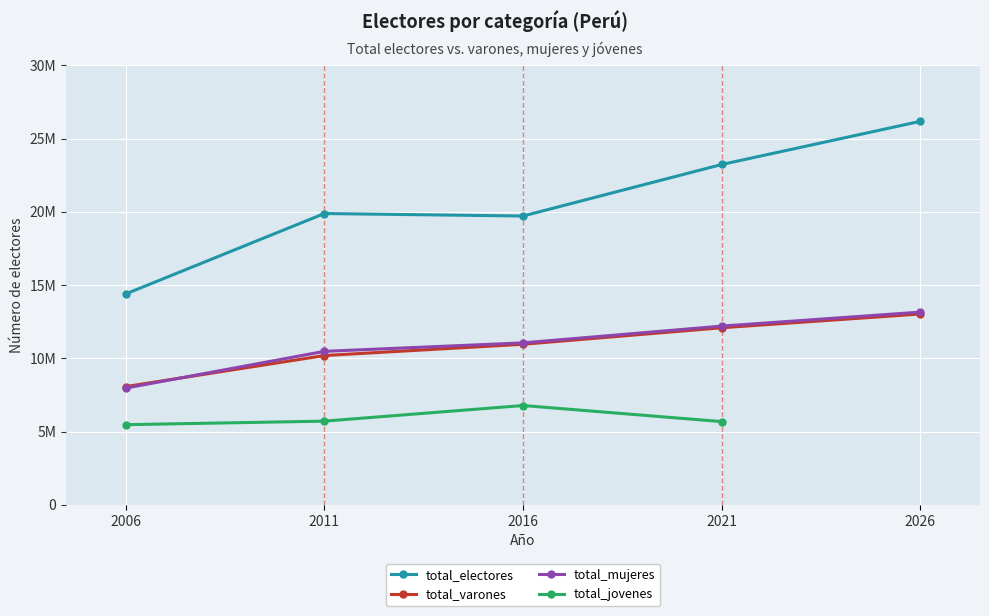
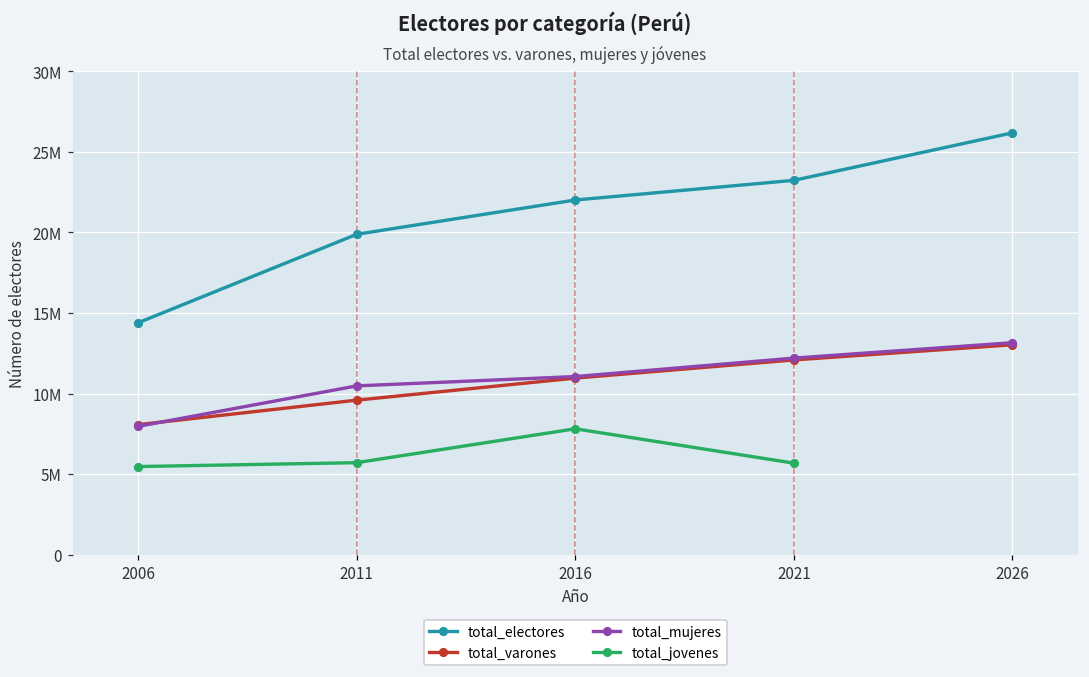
total_varones, 2011: 10200000 -> 9600000
total_electores, 2016: 19700000 -> 22000000
total_jovenes, 2016: 6800000 -> 7800000
